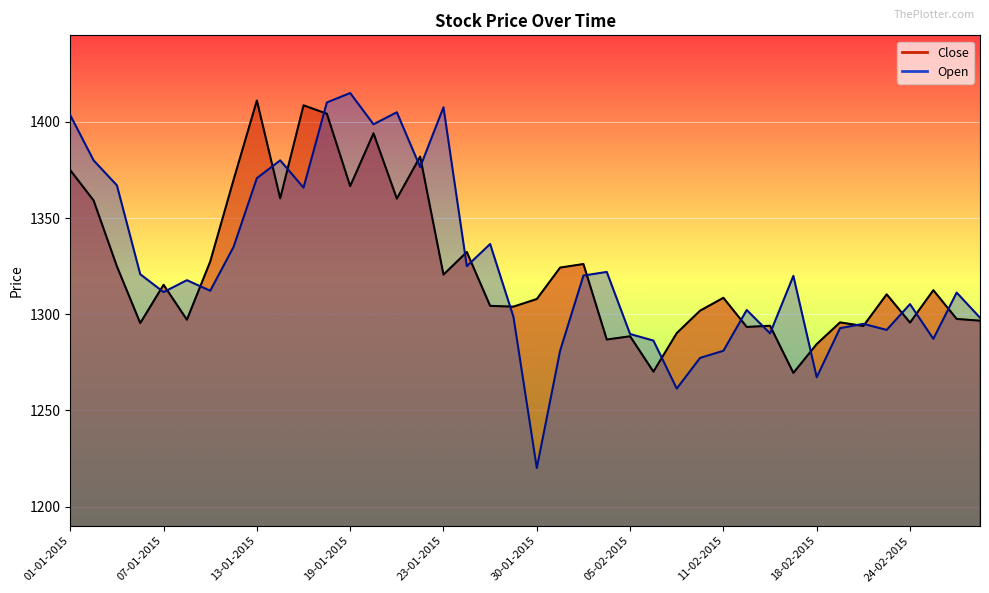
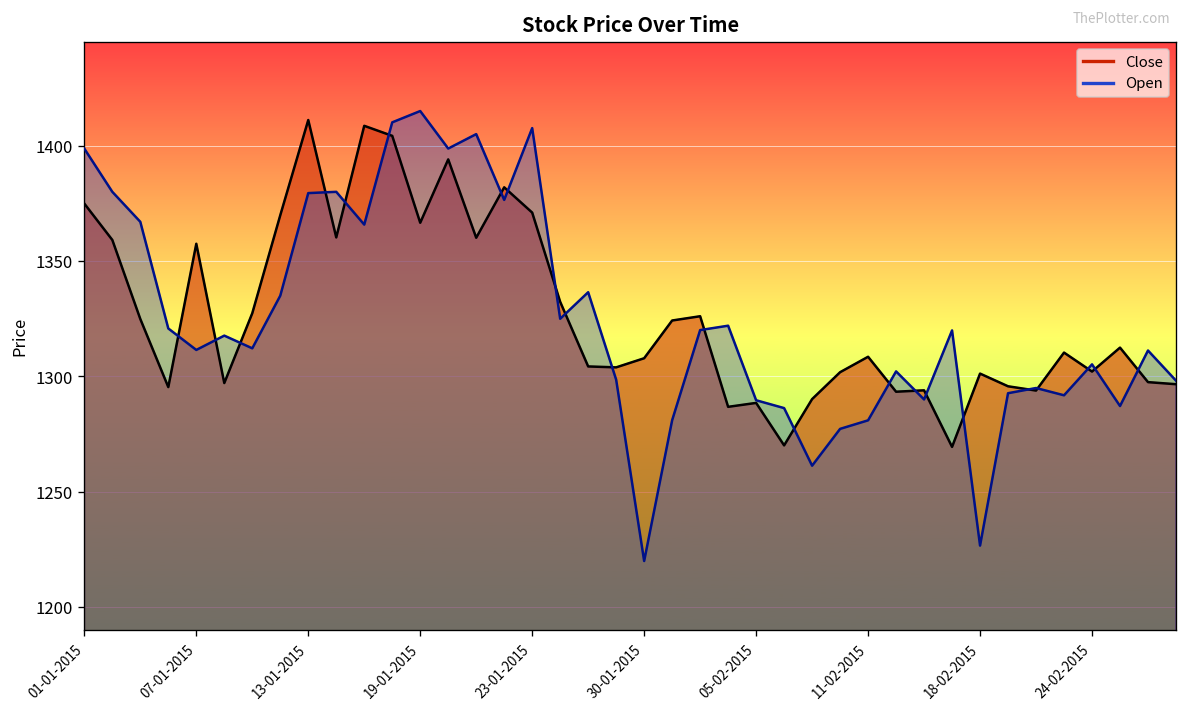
Open, 01-01-2015: 1404 -> 1399
Close, 07-01-2015: 1315 -> 1358
Open, 13-01-2015: 1371 -> 1379
Close, 23-01-2015: 1321 -> 1371
Close, 18-02-2015: 1284 -> 1301
Open, 18-02-2015: 1267 -> 1227
Close, 24-02-2015: 1296 -> 1302
